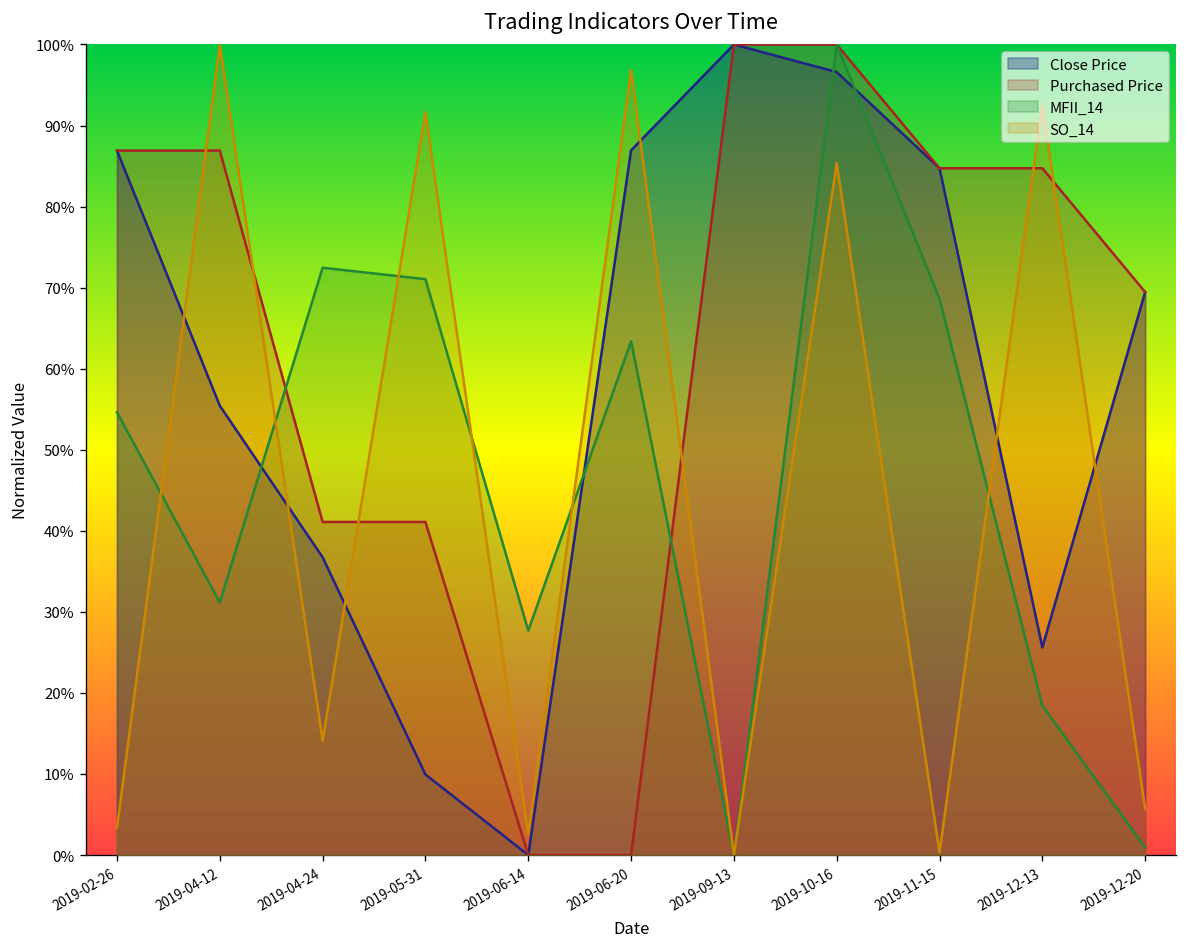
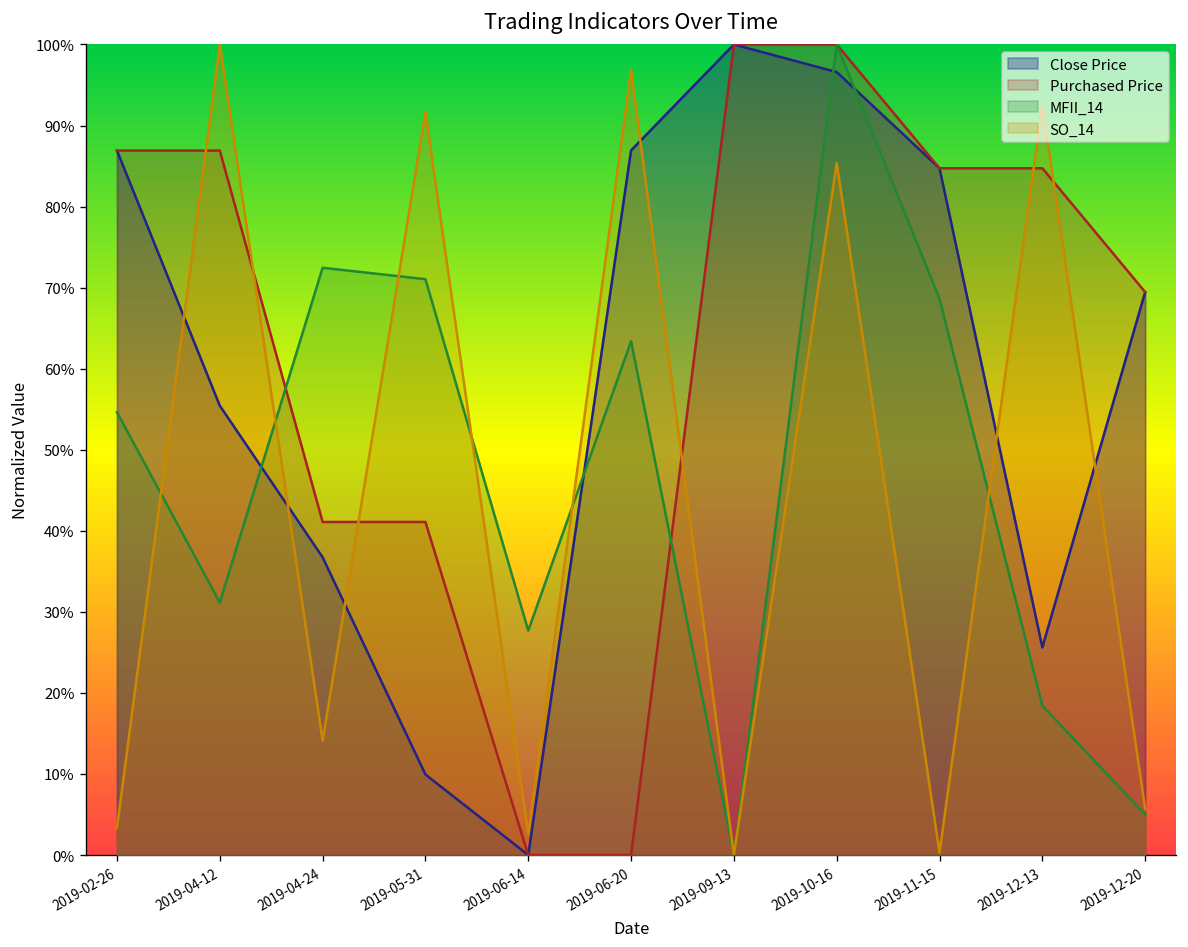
MFII_14, 2019-12-20: 1% -> 5%
